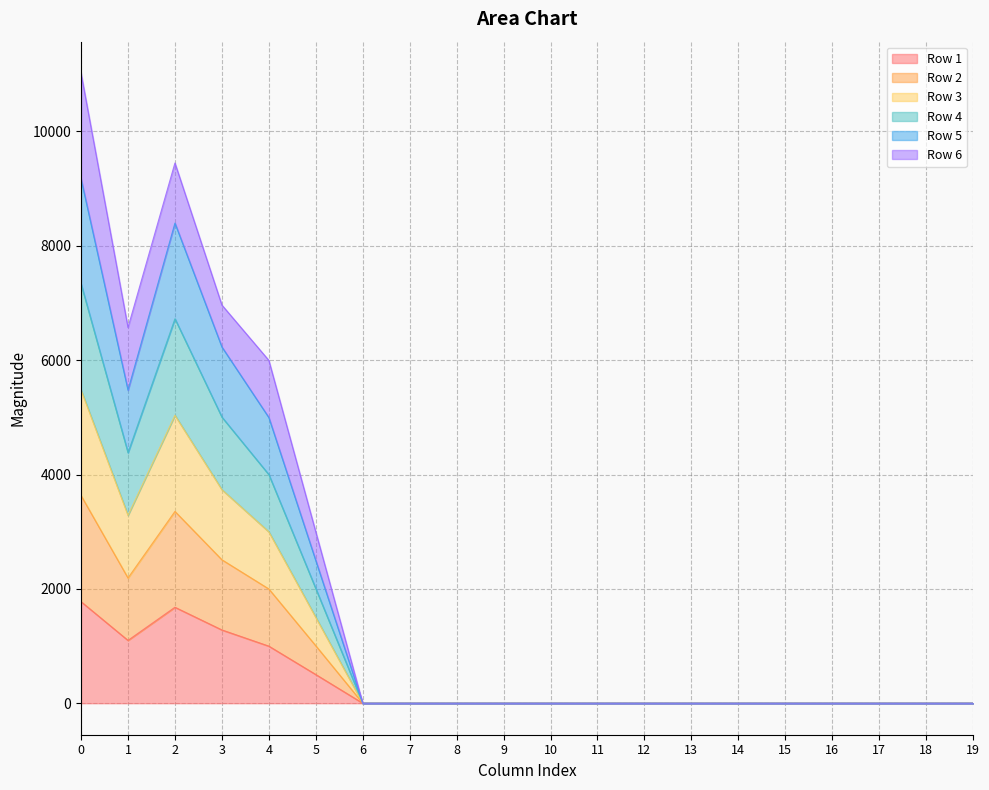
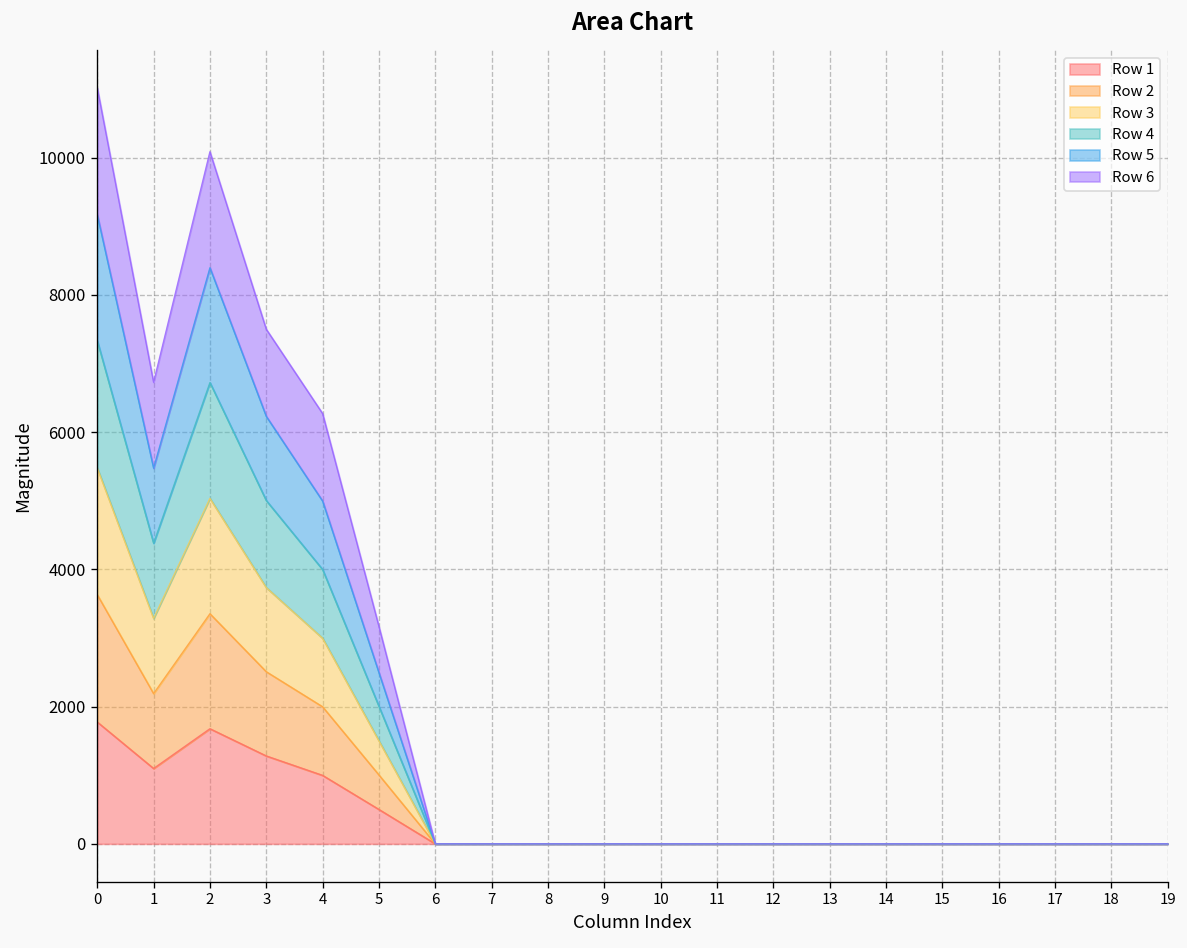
Row 6, 1: 1100 -> 1300
Row 6, 2: 1100 -> 1700
Row 6, 3: 700 -> 1300
Row 6, 4: 1000 -> 1300
Row 6, 5: 500 -> 700
